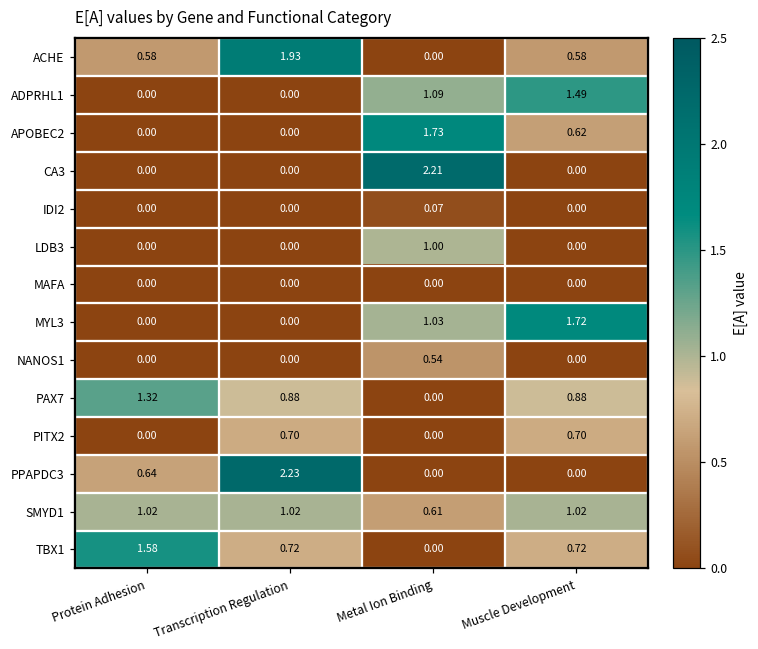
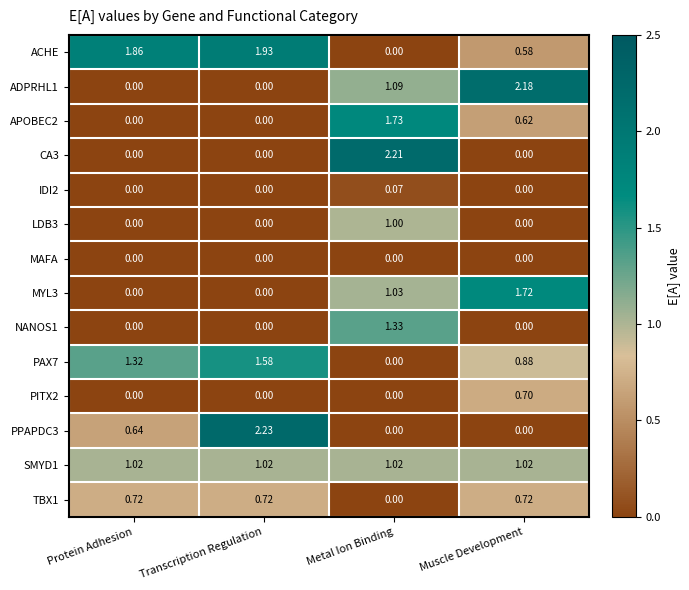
ACHE, Protein Adhesion: 0.58 -> 1.86
ADPRHL1, Muscle Development: 1.49 -> 2.18
NANOS1, Metal Ion Binding: 0.54 -> 1.33
PAX7, Transcription Regulation: 0.88 -> 1.58
PITX2, Transcription Regulation: 0.70 -> 0.00
SMYD1, Metal Ion Binding: 0.61 -> 1.02
TBX1, Protein Adhesion: 1.58 -> 0.72
